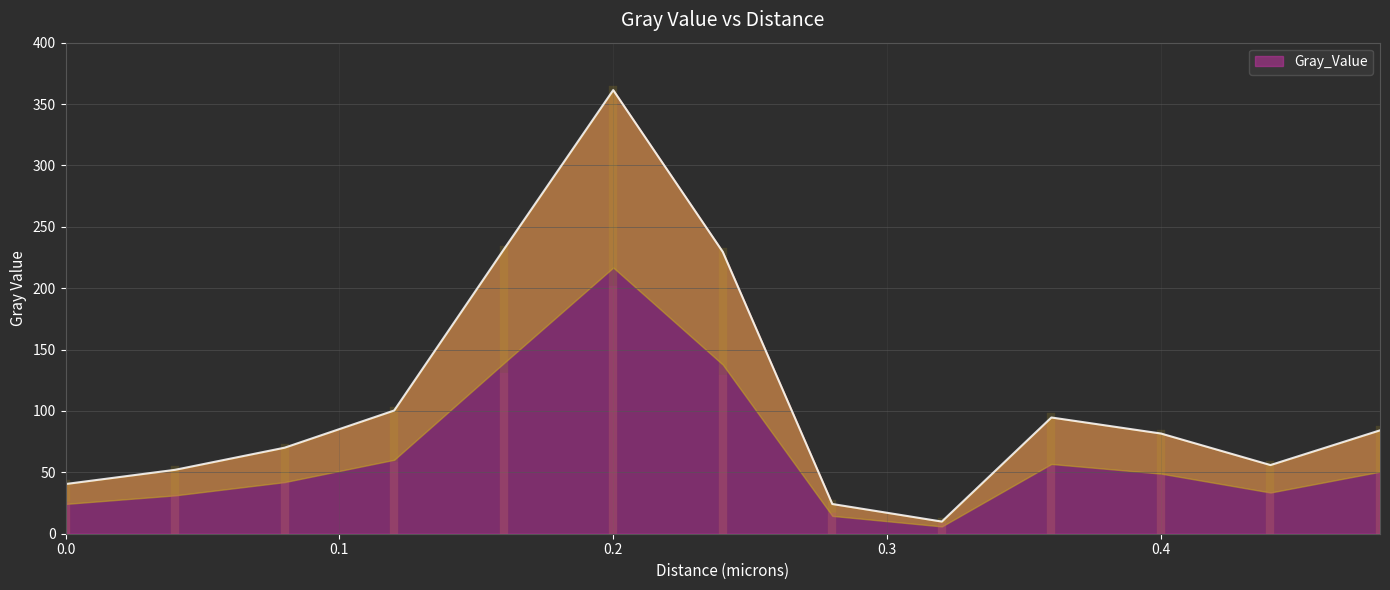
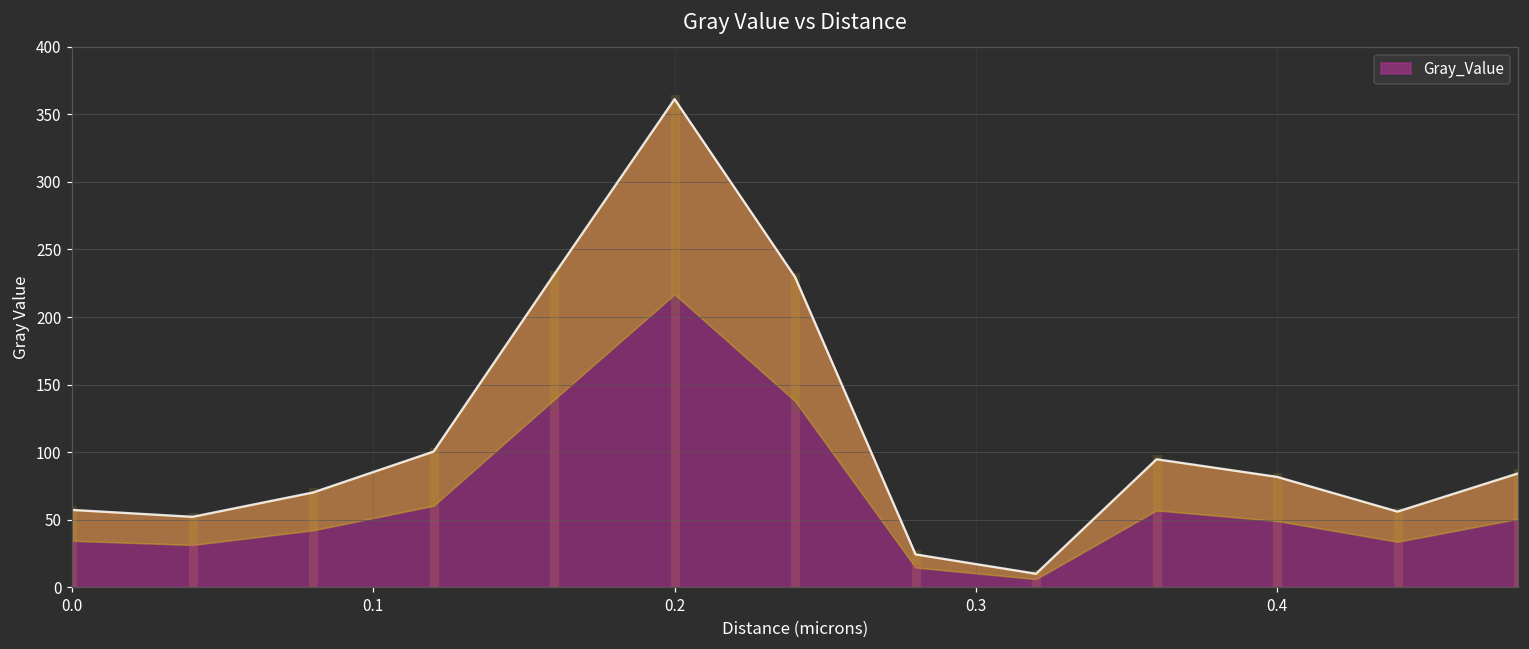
0.0: 40 -> 57
